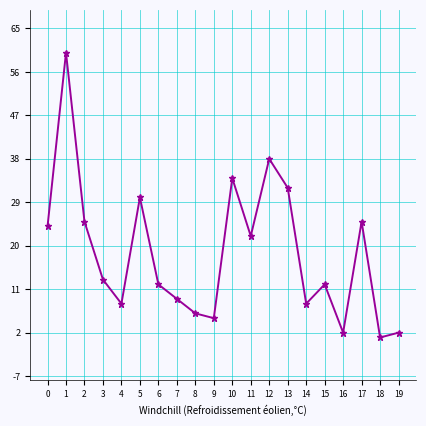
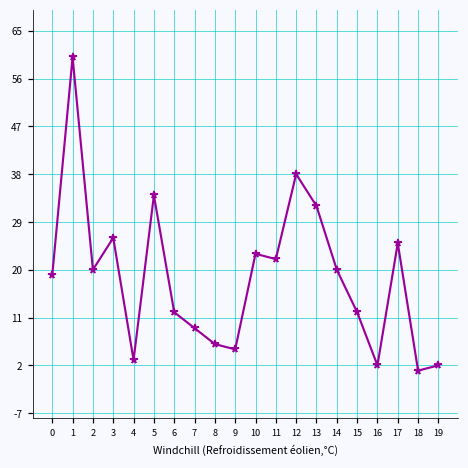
0: 24 -> 19
2: 25 -> 20
3: 13 -> 26
4: 8 -> 3
5: 30 -> 34
10: 34 -> 23
14: 8 -> 20
